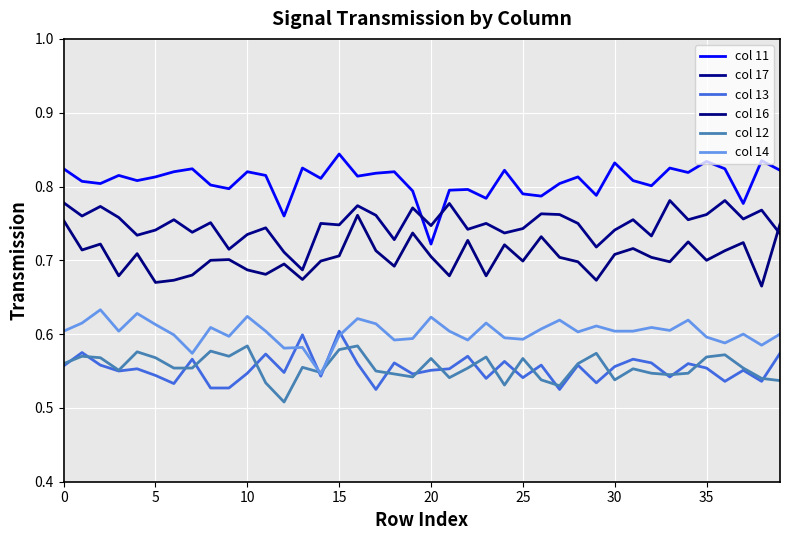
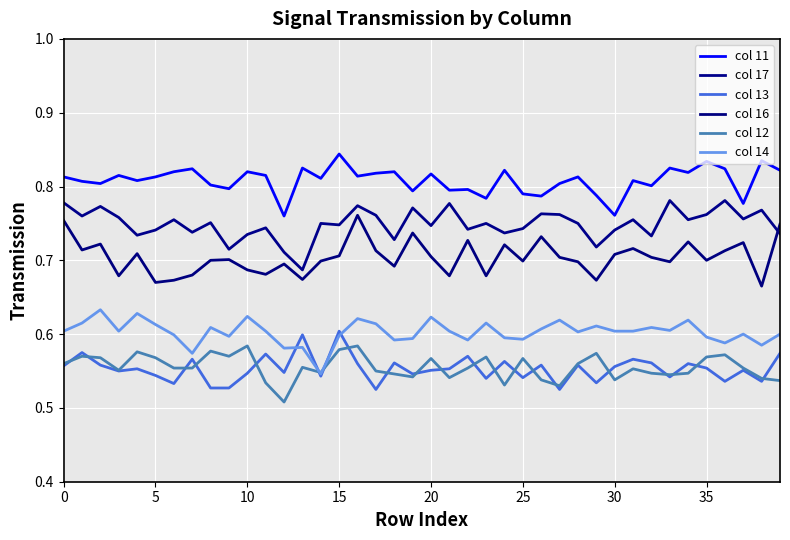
col 11, 0: 0.82 -> 0.81
col 11, 20: 0.72 -> 0.82
col 11, 30: 0.83 -> 0.76
